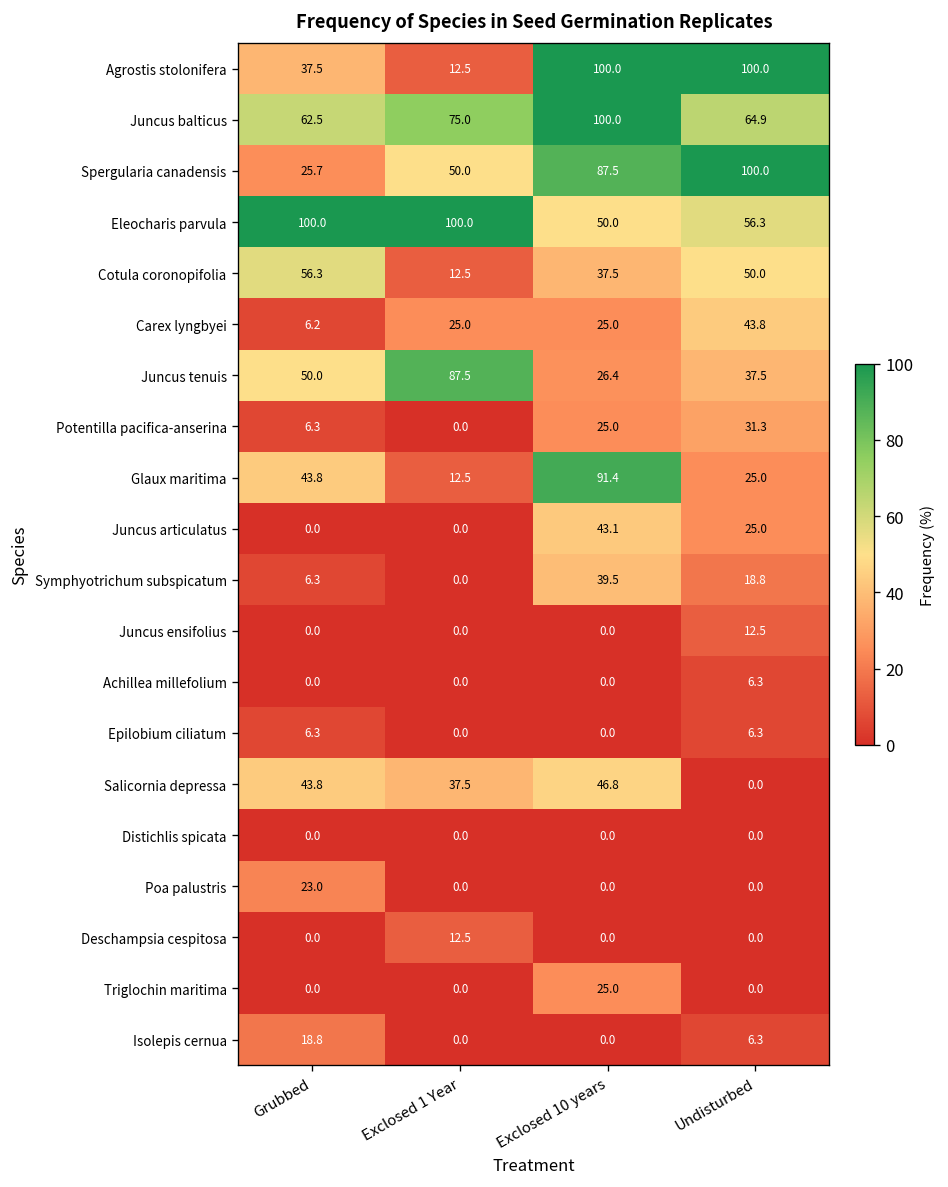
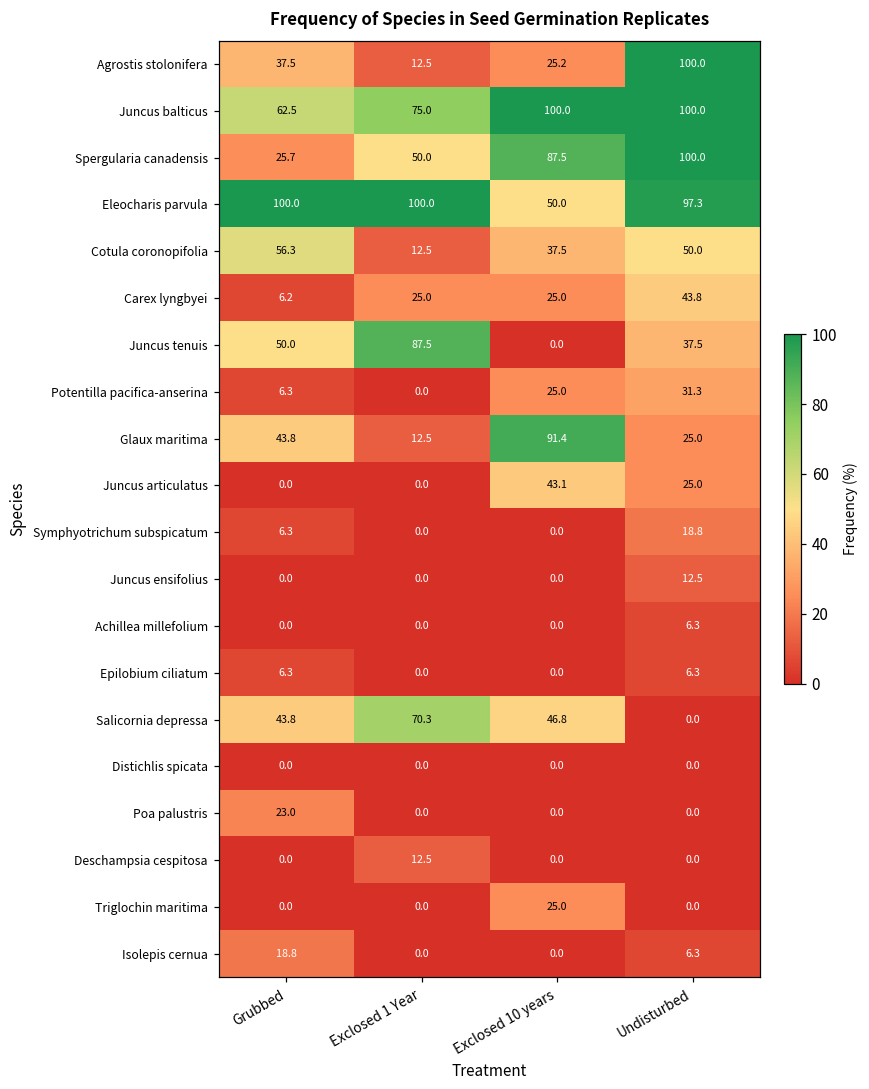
Agrostis stolonifera, Exclosed 10 years: 100.0 -> 25.2
Juncus balticus, Undisturbed: 64.9 -> 100.0
Eleocharis parvula, Undisturbed: 56.3 -> 97.3
Juncus tenuis, Exclosed 10 years: 26.4 -> 0.0
Symphyotrichum subspicatum, Exclosed 10 years: 39.5 -> 0.0
Salicornia depressa, Exclosed 1 Year: 37.5 -> 70.3
